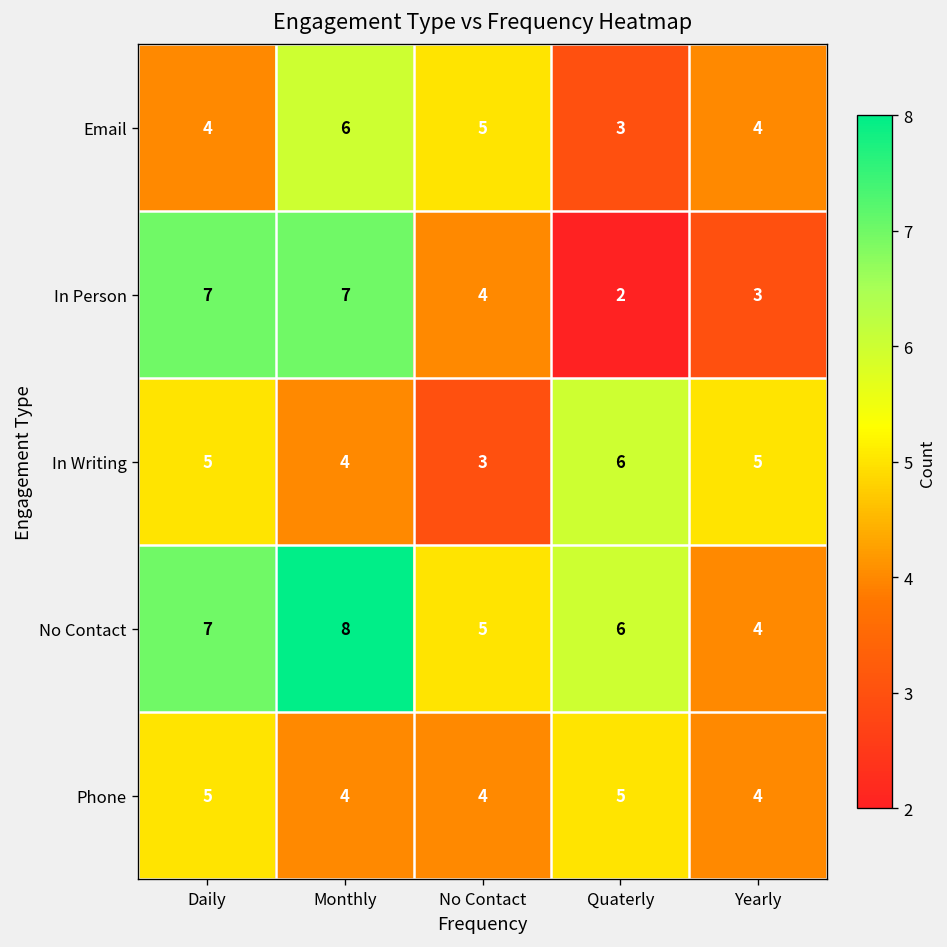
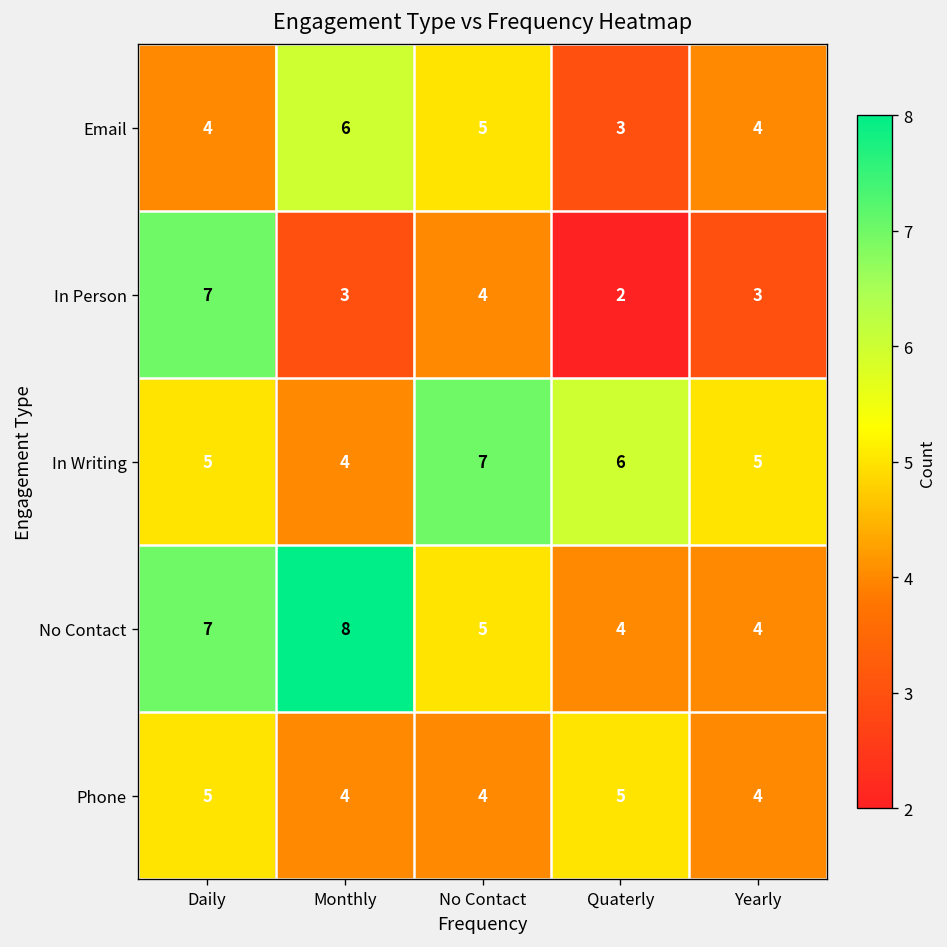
In Person, Monthly: 7 -> 3
In Writing, No Contact: 3 -> 7
No Contact, Quaterly: 6 -> 4
